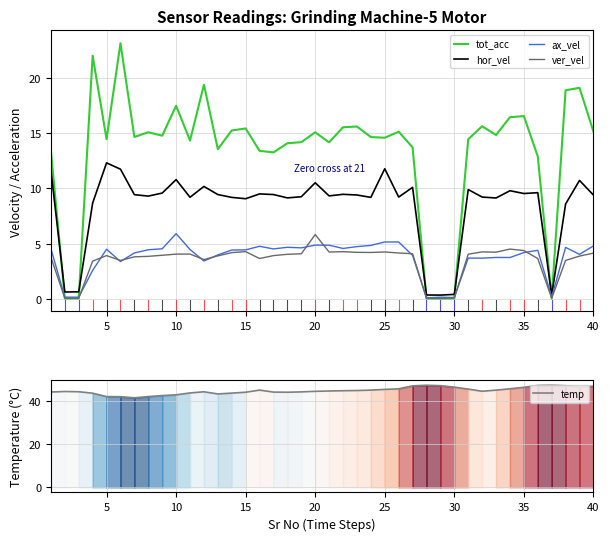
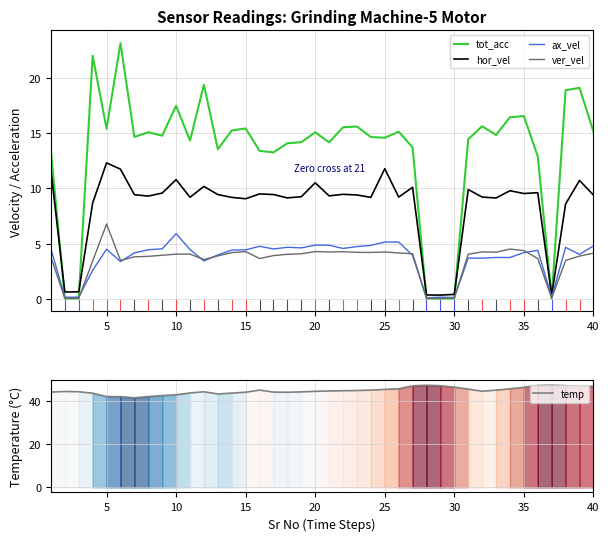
Sensor Readings: Grinding Machine-5 Motor, tot_acc, 5: 14.4 -> 15.4
Sensor Readings: Grinding Machine-5 Motor, ver_vel, 5: 3.9 -> 6.8
Sensor Readings: Grinding Machine-5 Motor, ver_vel, 20: 5.8 -> 4.3
